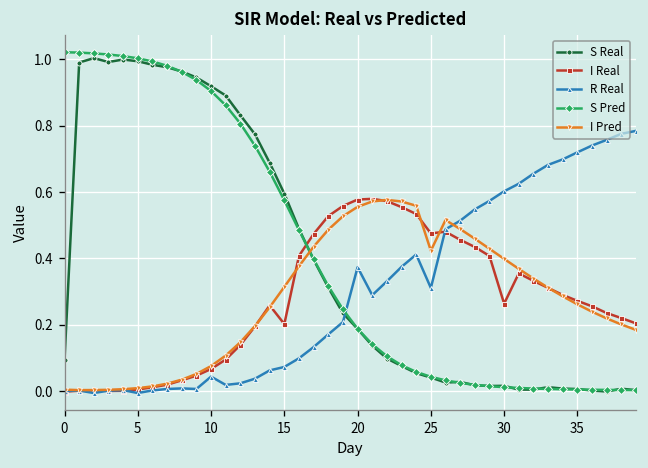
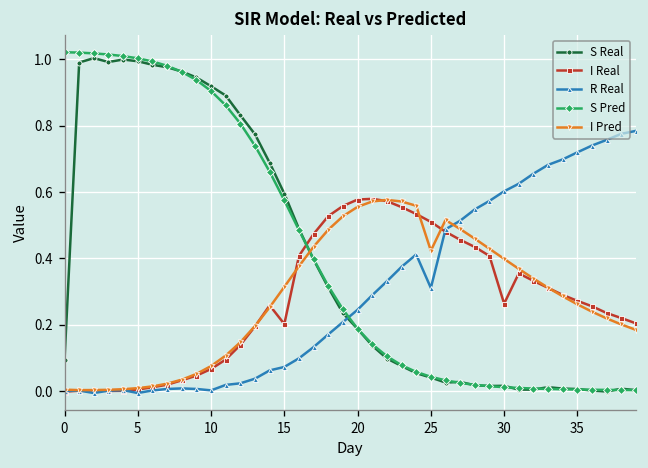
R Real, 10: 0.04 -> 0.00
R Real, 20: 0.37 -> 0.25
I Real, 25: 0.48 -> 0.51
